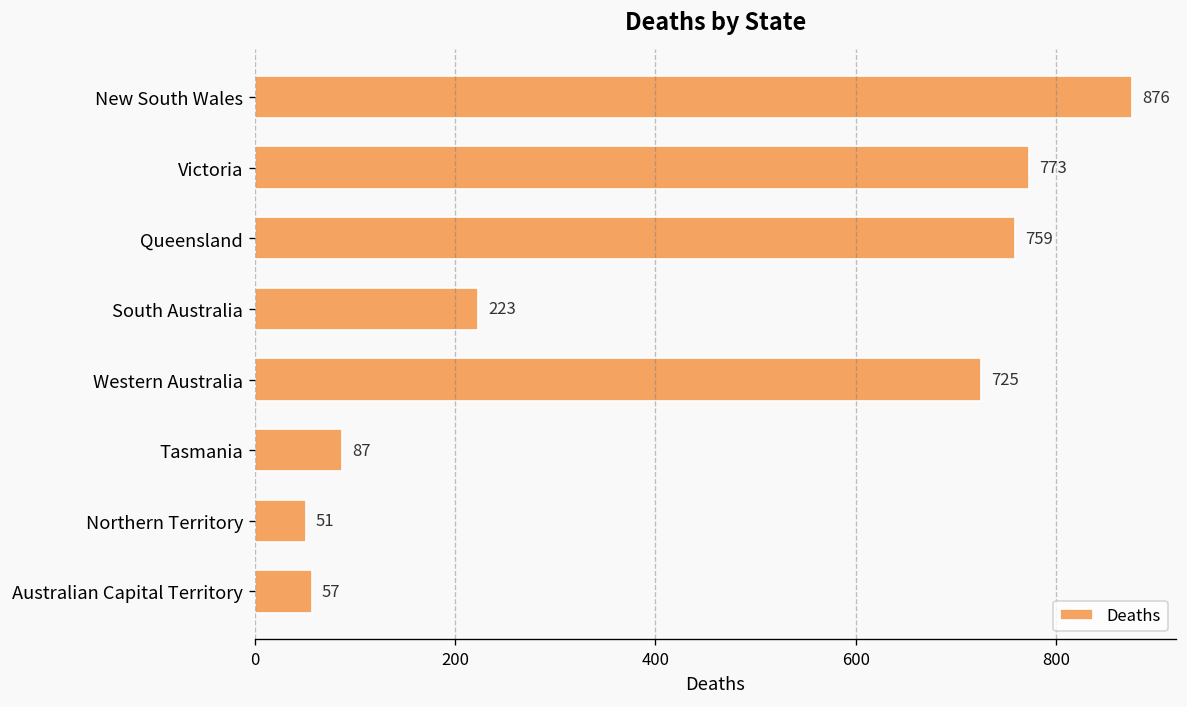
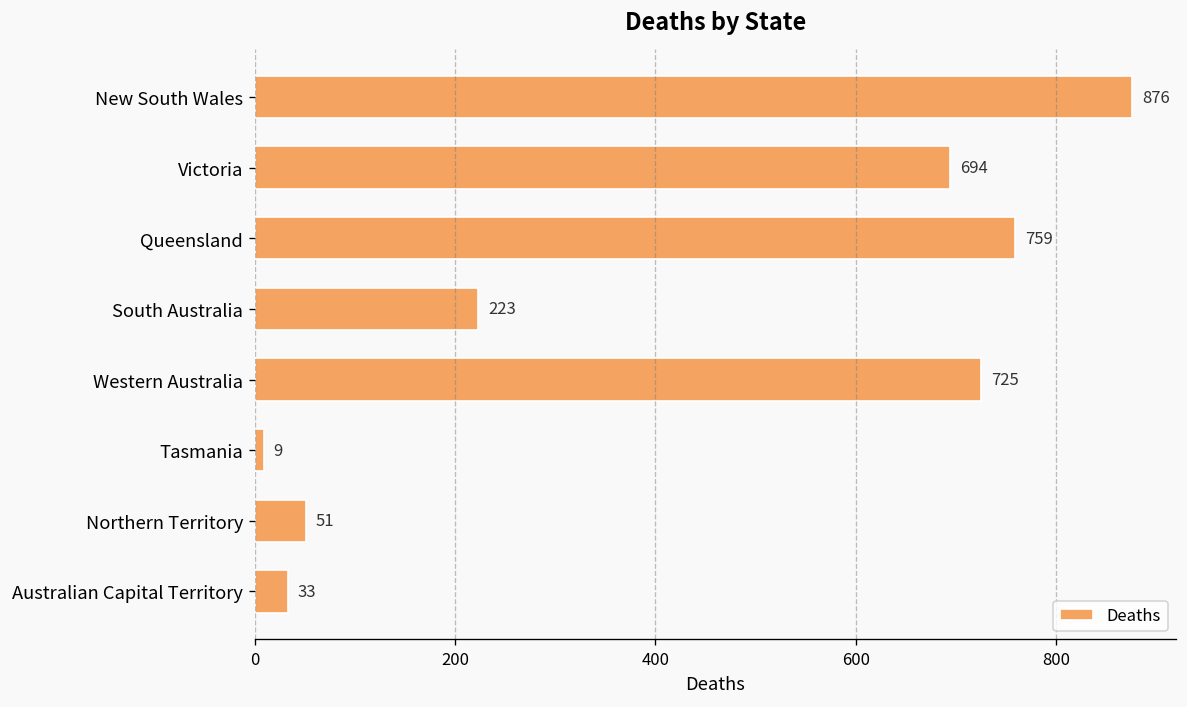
Victoria: 773 -> 694
Tasmania: 87 -> 9
Australian Capital Territory: 57 -> 33
